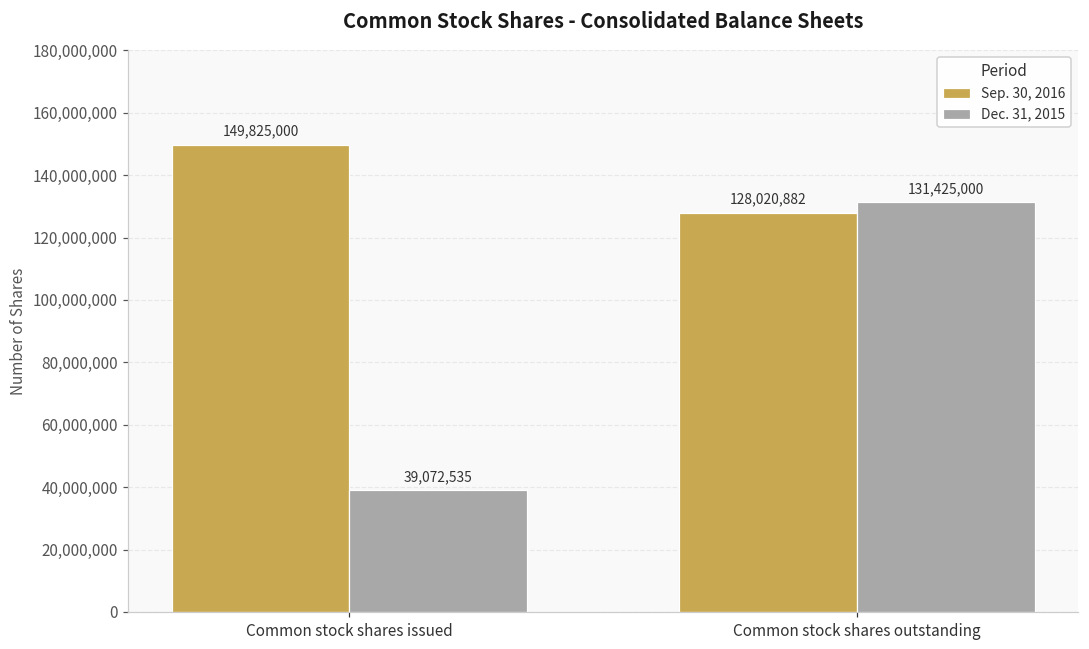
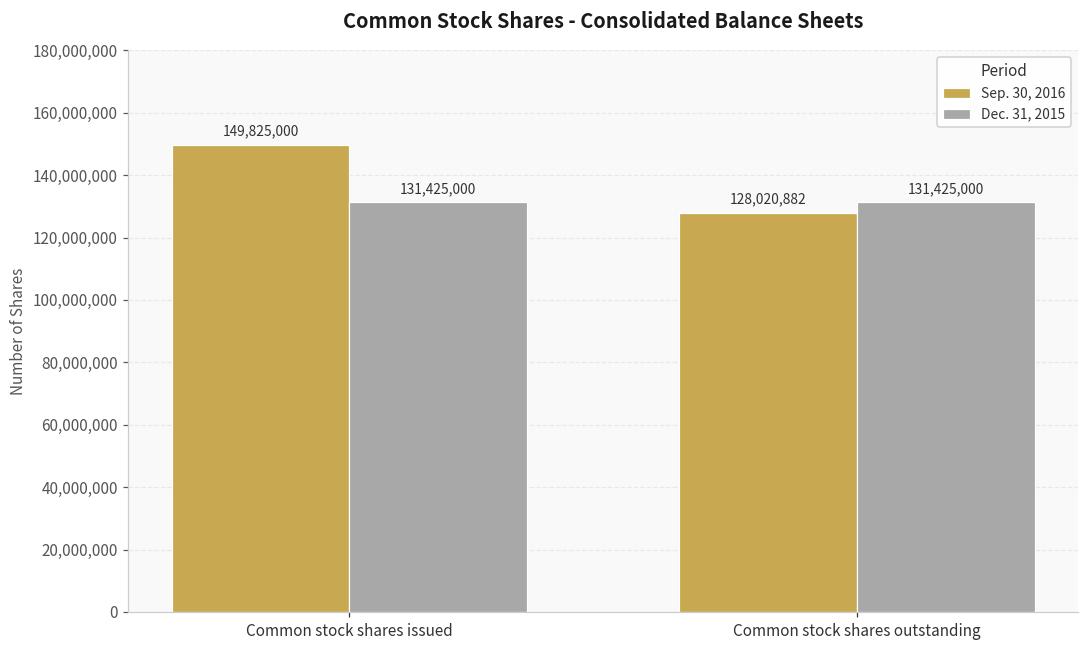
Dec. 31, 2015, Common stock shares issued: 39,072,535 -> 131,425,000
